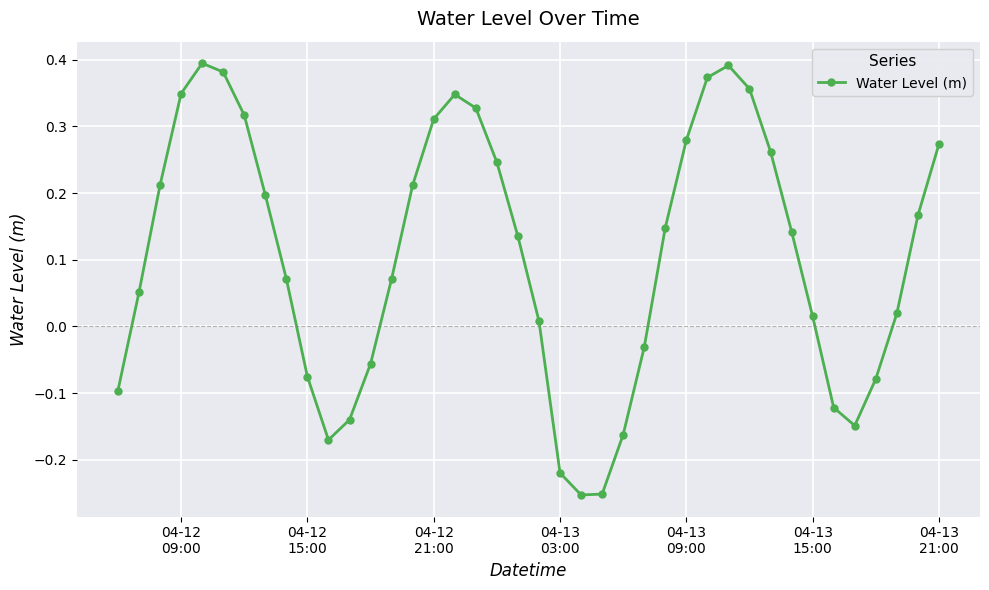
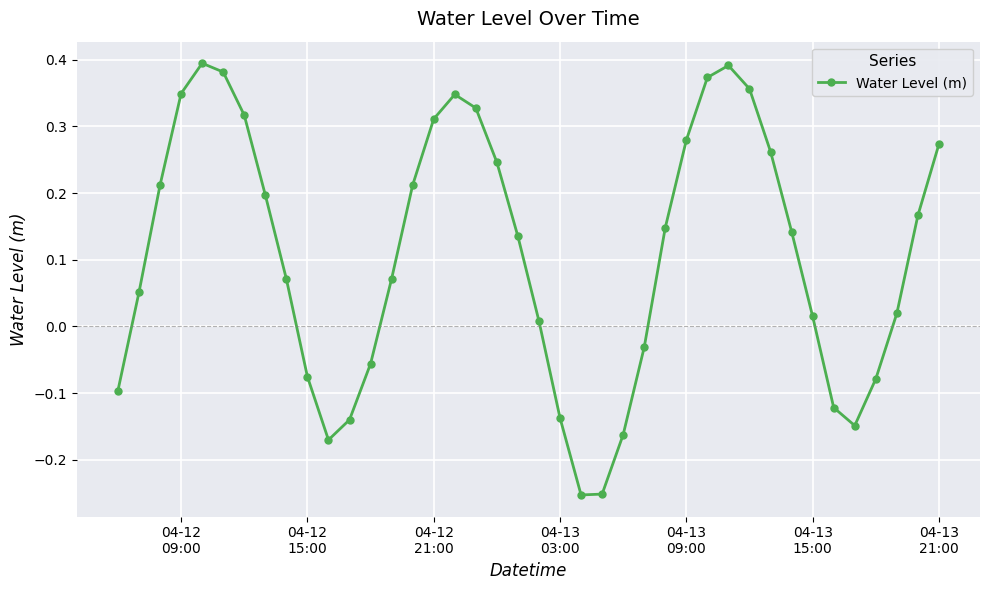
04-13 03:00: -0.22 -> -0.14
